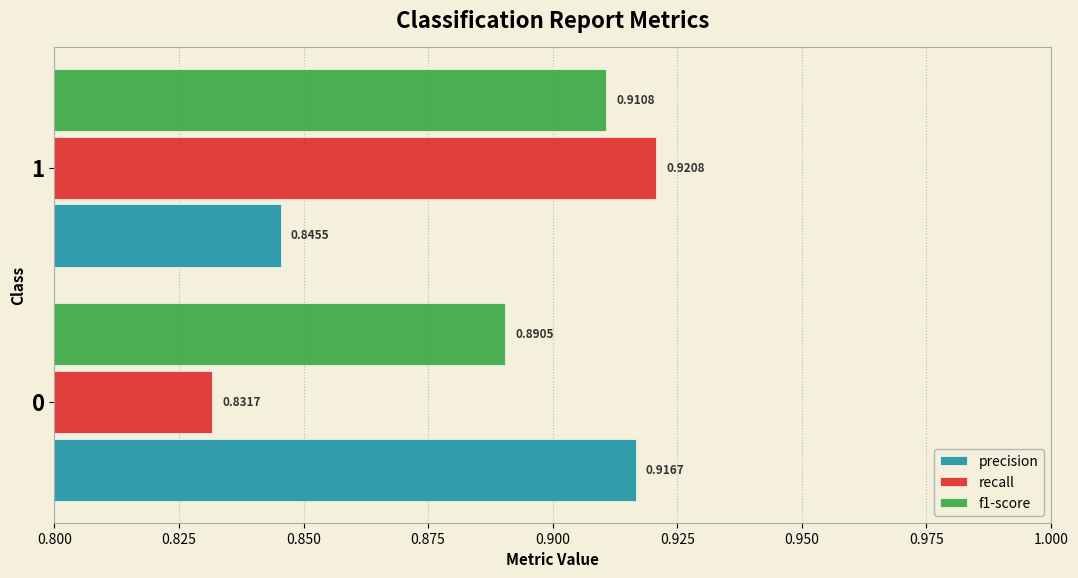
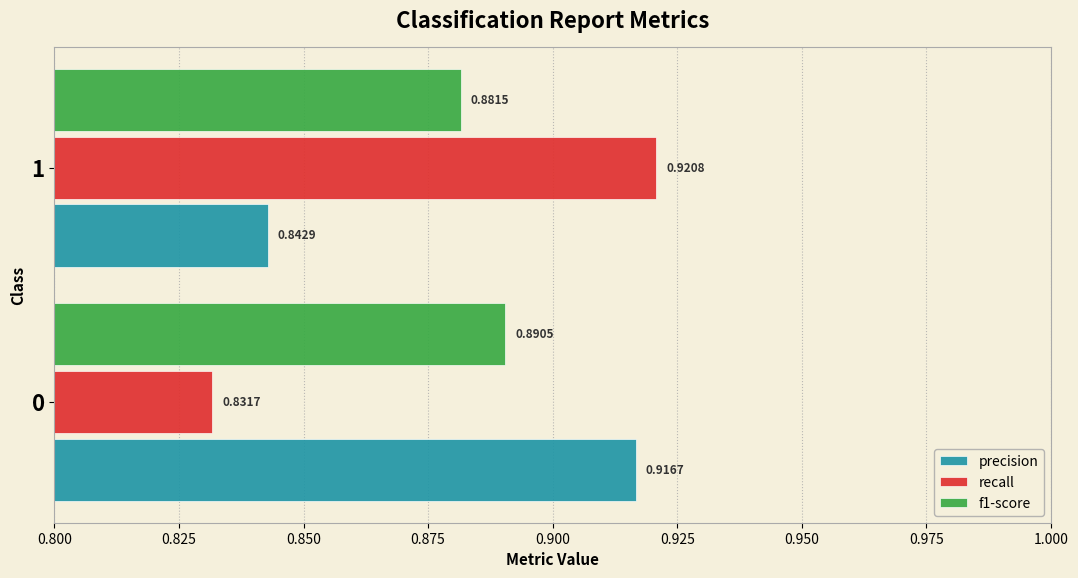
f1-score, 1: 0.9108 -> 0.8815
precision, 1: 0.8455 -> 0.8429
